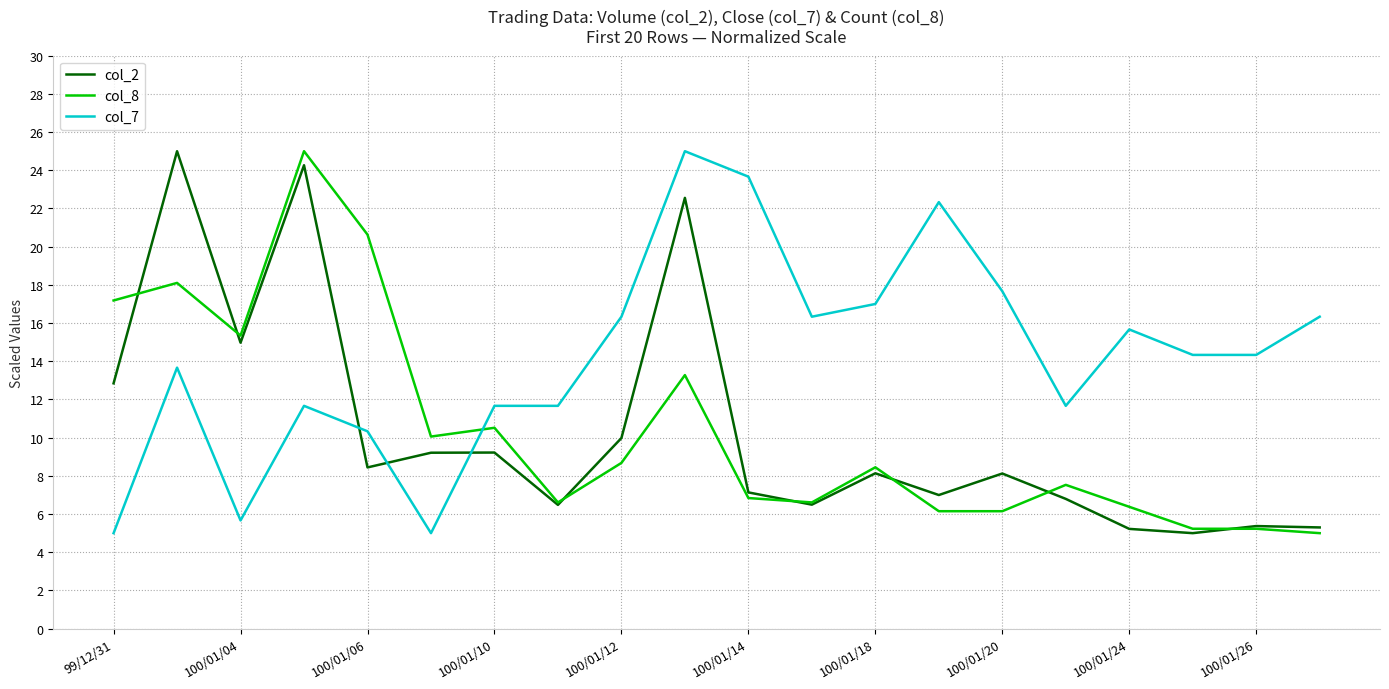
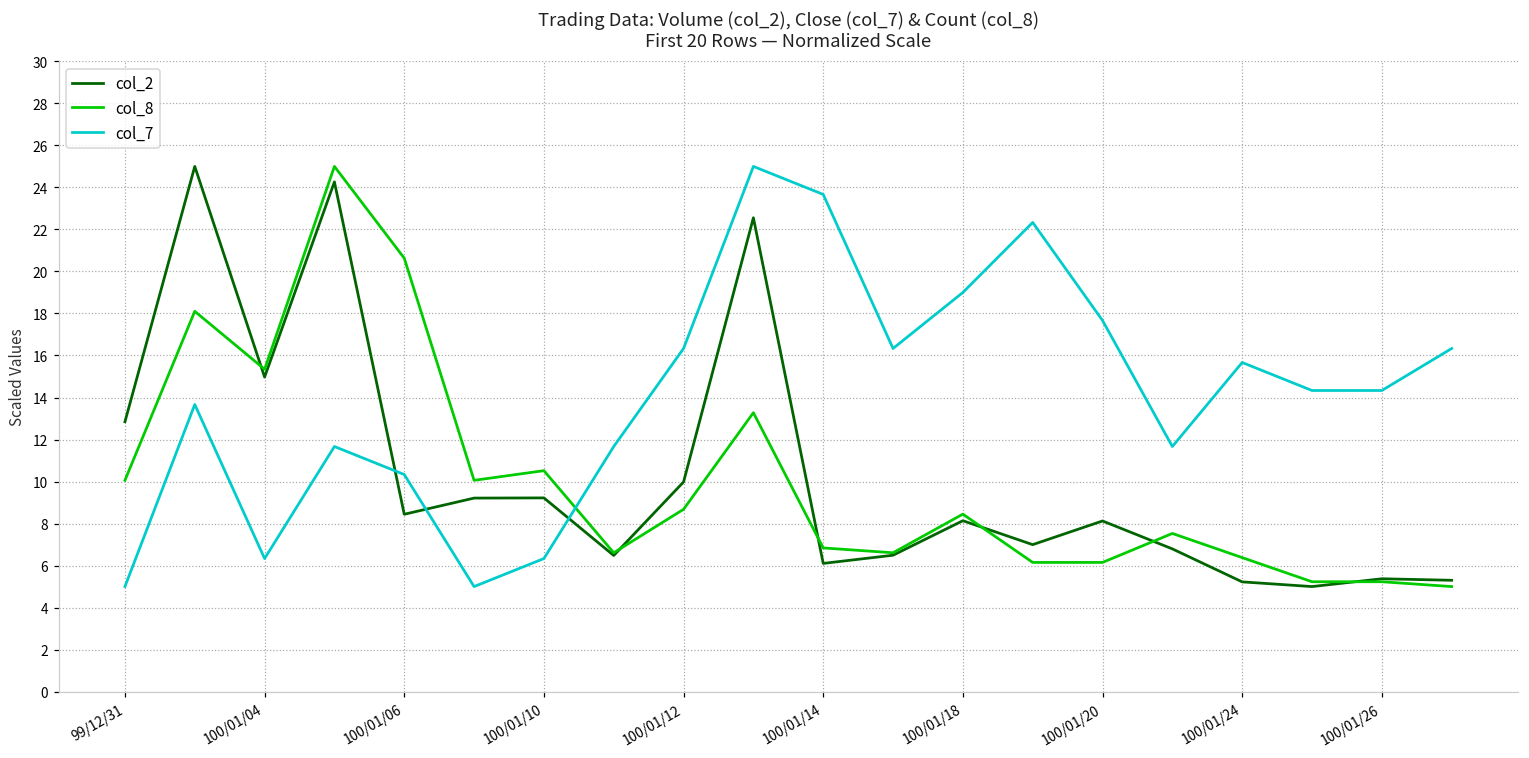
col_8, 99/12/31: 17.2 -> 10.1
col_7, 100/01/04: 5.7 -> 6.3
col_7, 100/01/10: 11.7 -> 6.3
col_2, 100/01/14: 7.1 -> 6.1
col_7, 100/01/18: 17.0 -> 19.0
